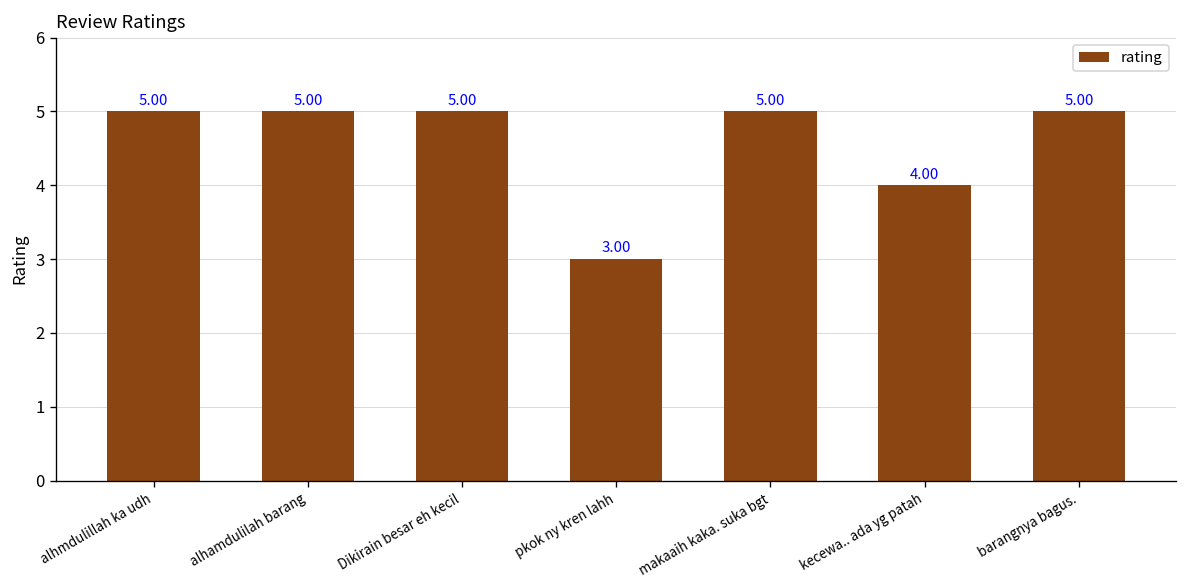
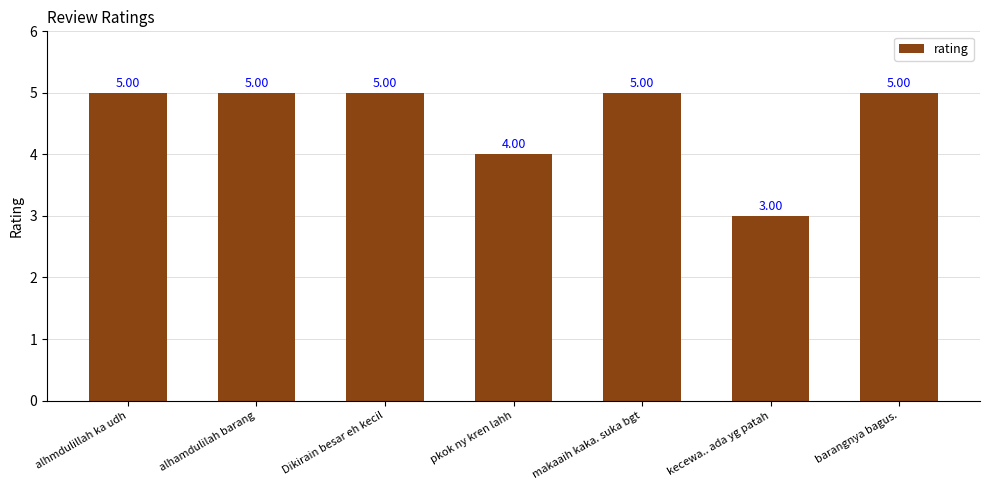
pkok ny kren lahh: 3.00 -> 4.00
kecewa.. ada yg patah: 4.00 -> 3.00
